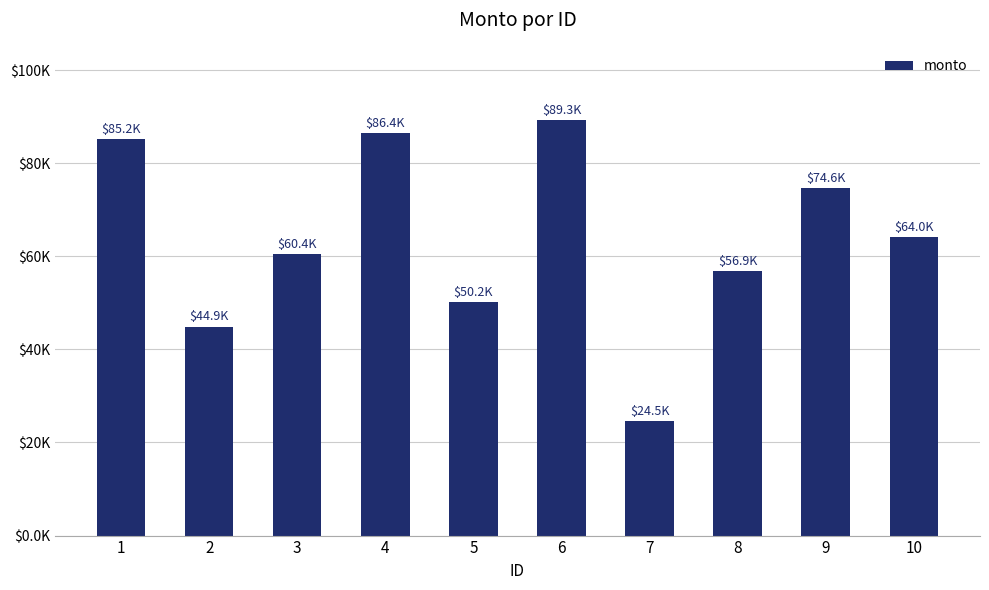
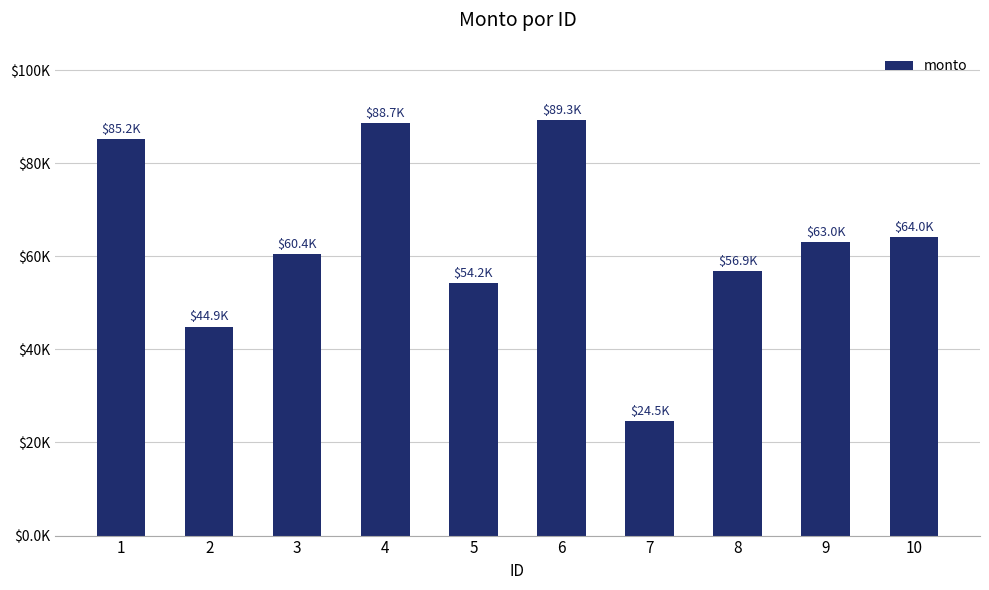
4: $86.4K -> $88.7K
5: $50.2K -> $54.2K
9: $74.6K -> $63.0K
